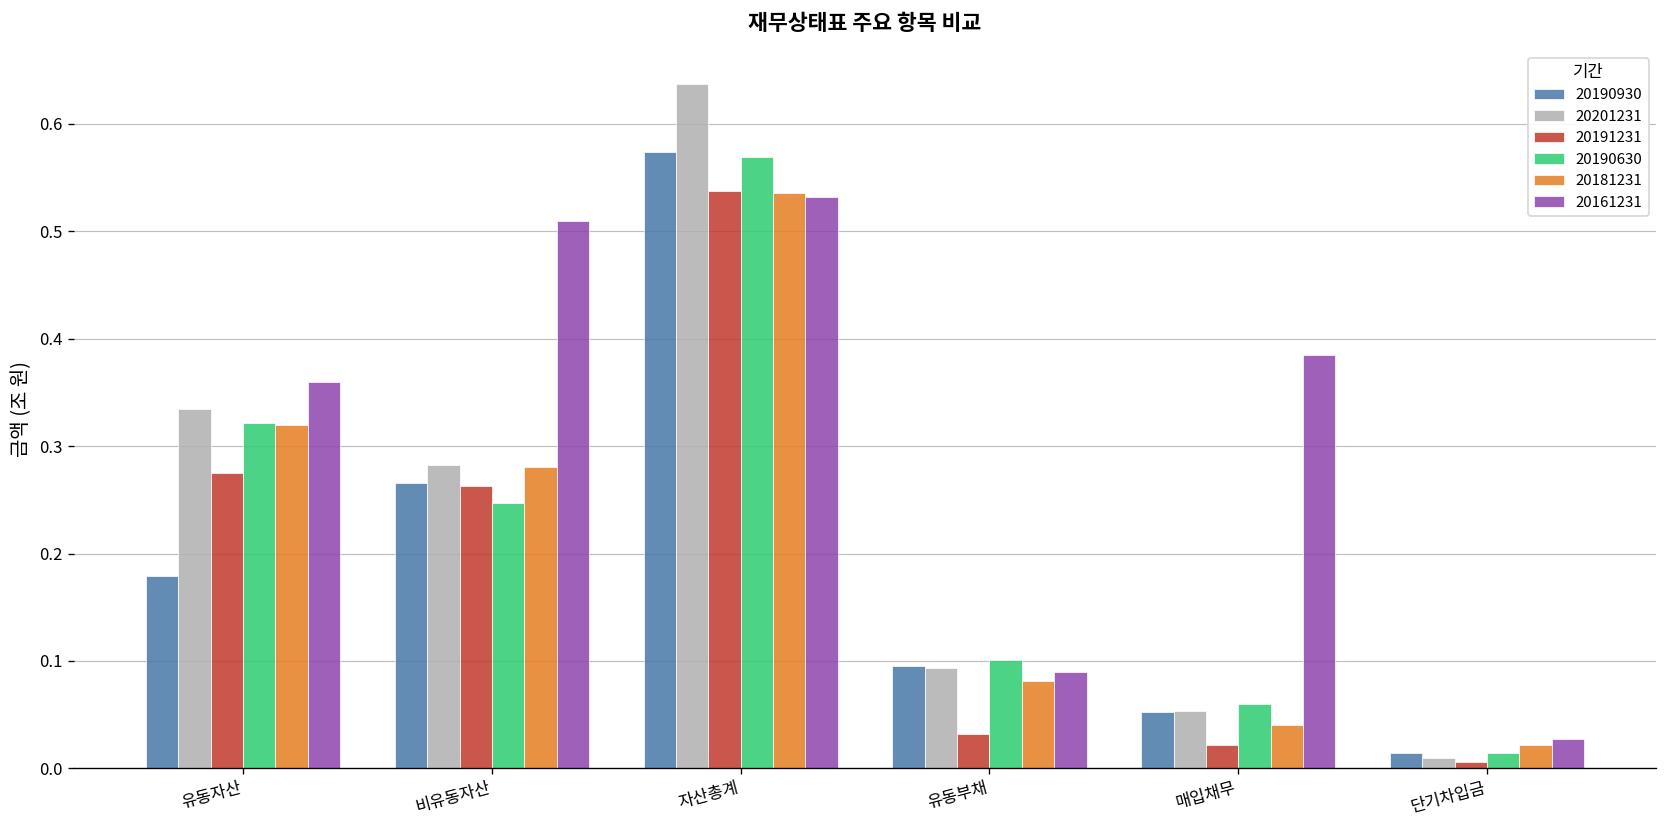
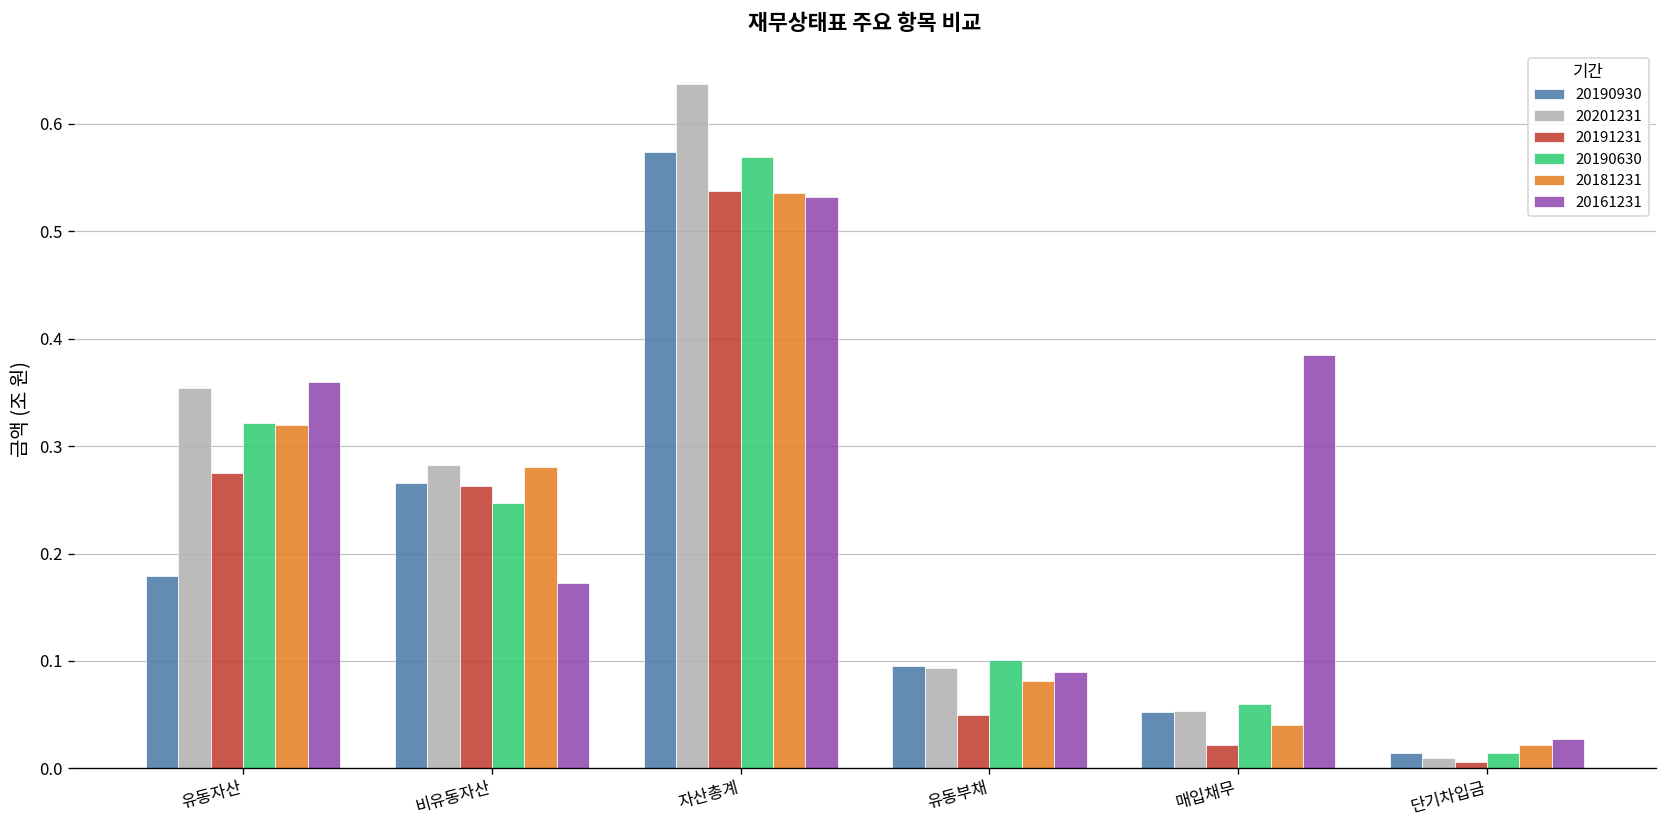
20201231, 유동자산: 0.33 -> 0.35
20161231, 비유동자산: 0.51 -> 0.17
20191231, 유동부채: 0.03 -> 0.05
